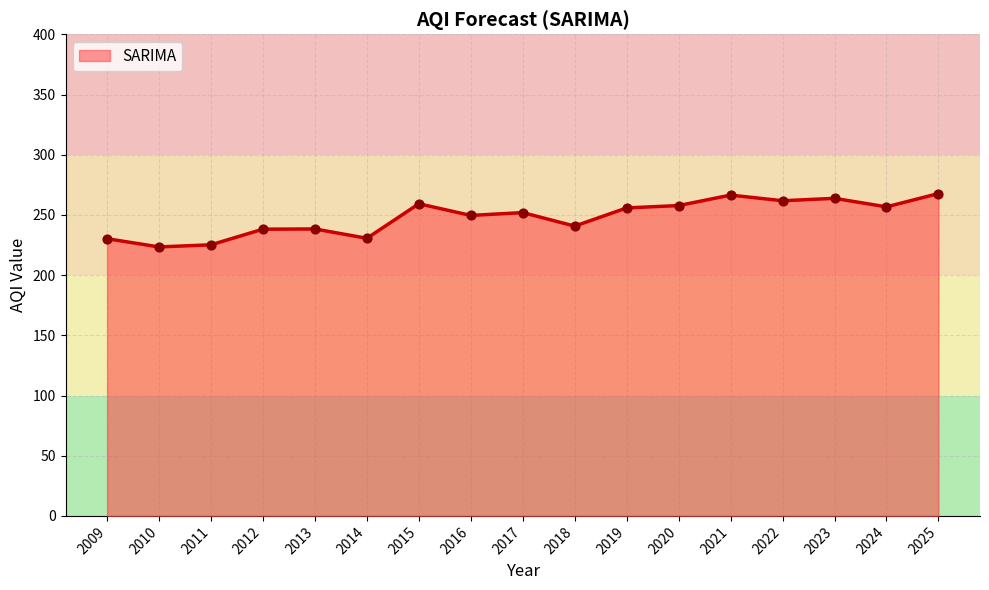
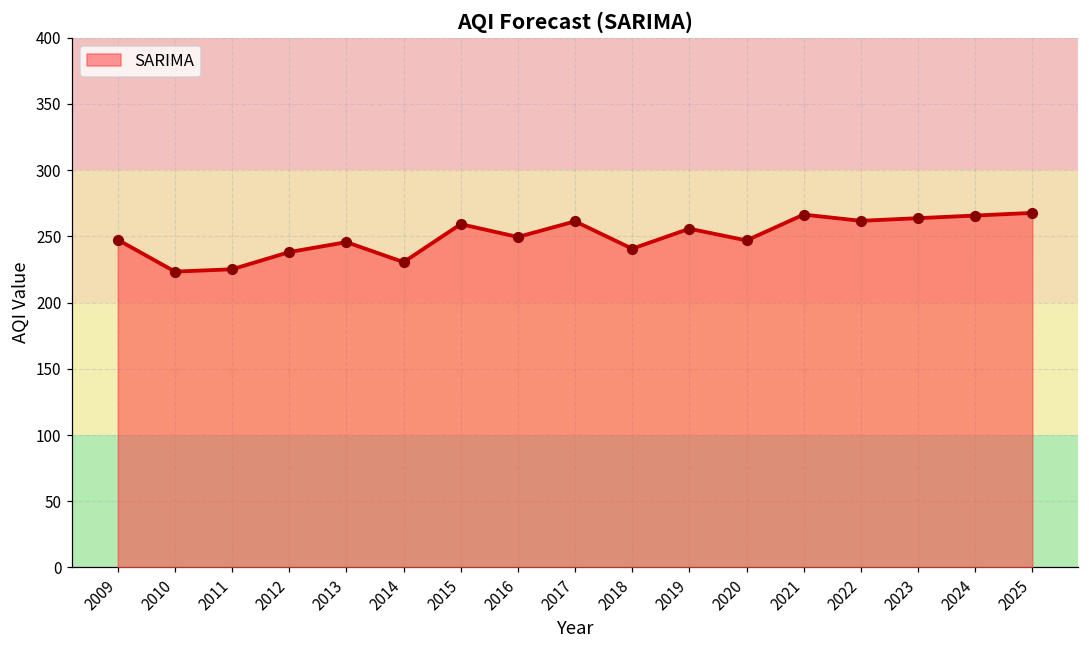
2009: 230 -> 247
2013: 238 -> 246
2017: 252 -> 261
2020: 258 -> 247
2024: 257 -> 266
